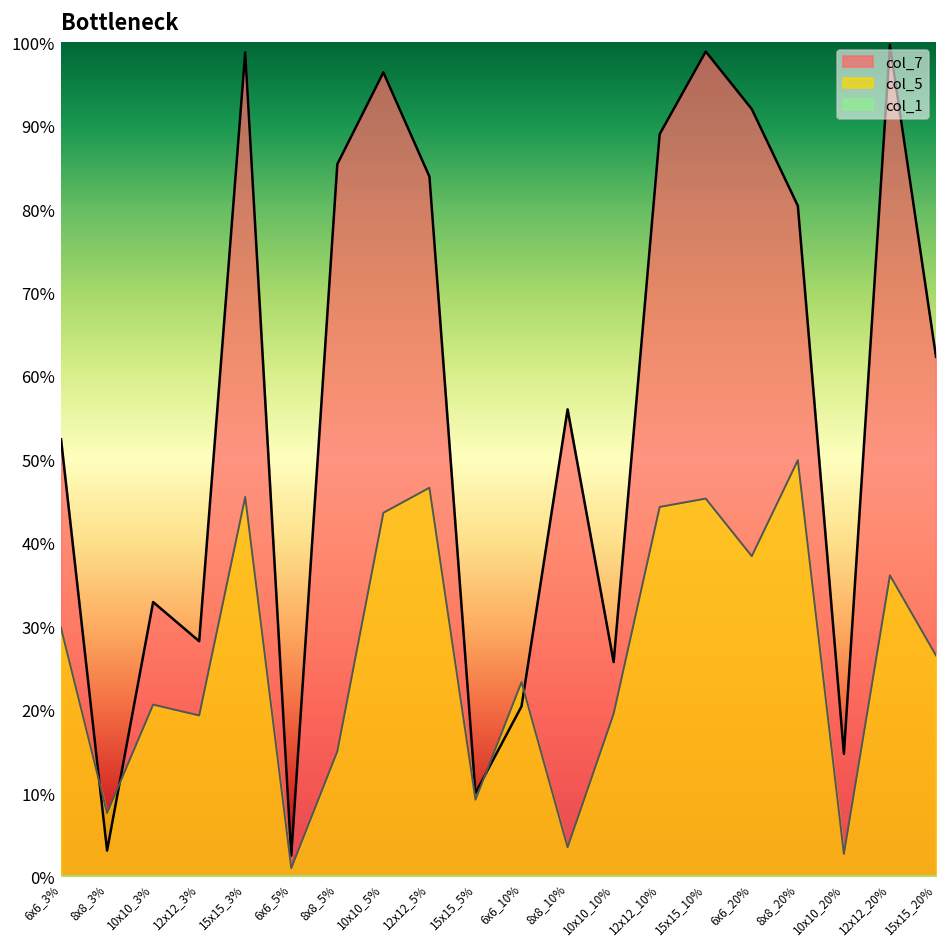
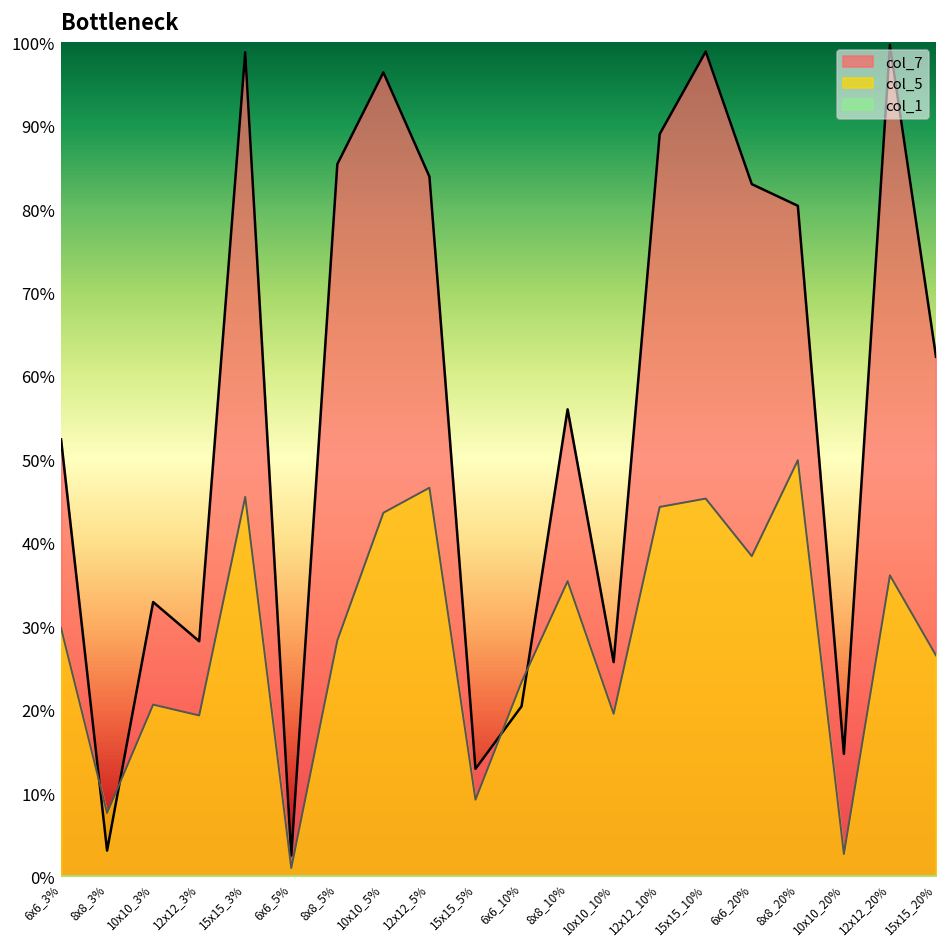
col_5, 8x8_5%: 15% -> 28%
col_7, 15x15_5%: 10% -> 13%
col_5, 8x8_10%: 4% -> 35%
col_7, 6x6_20%: 92% -> 83%
